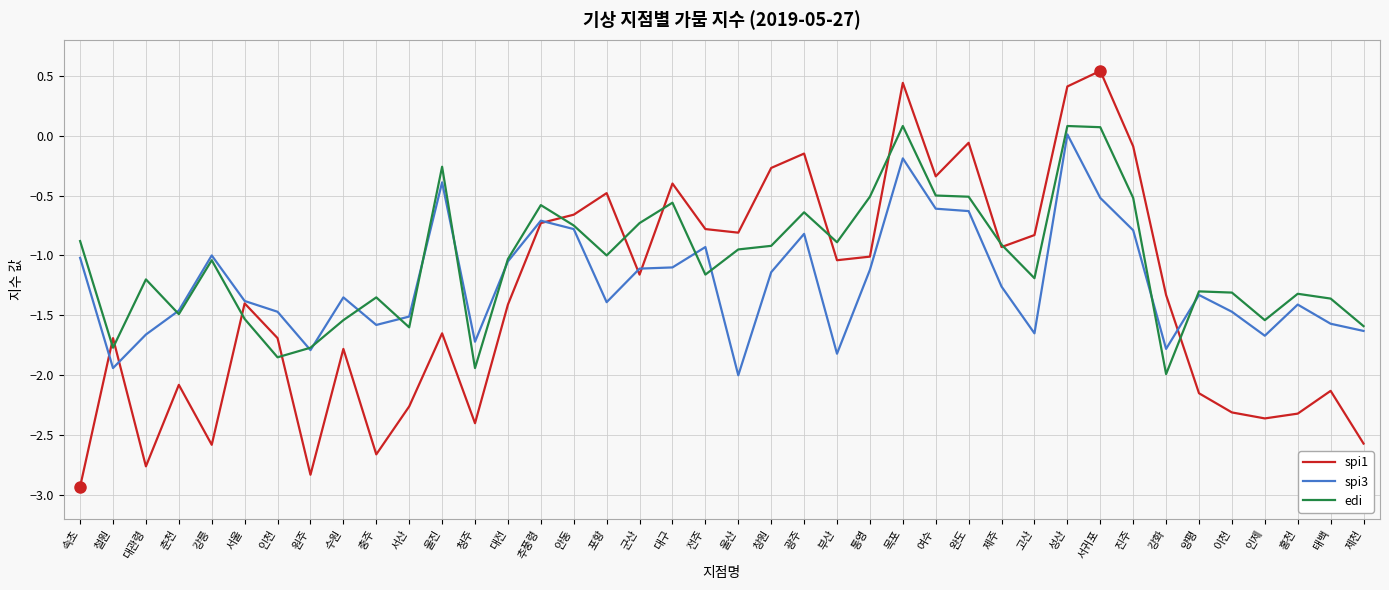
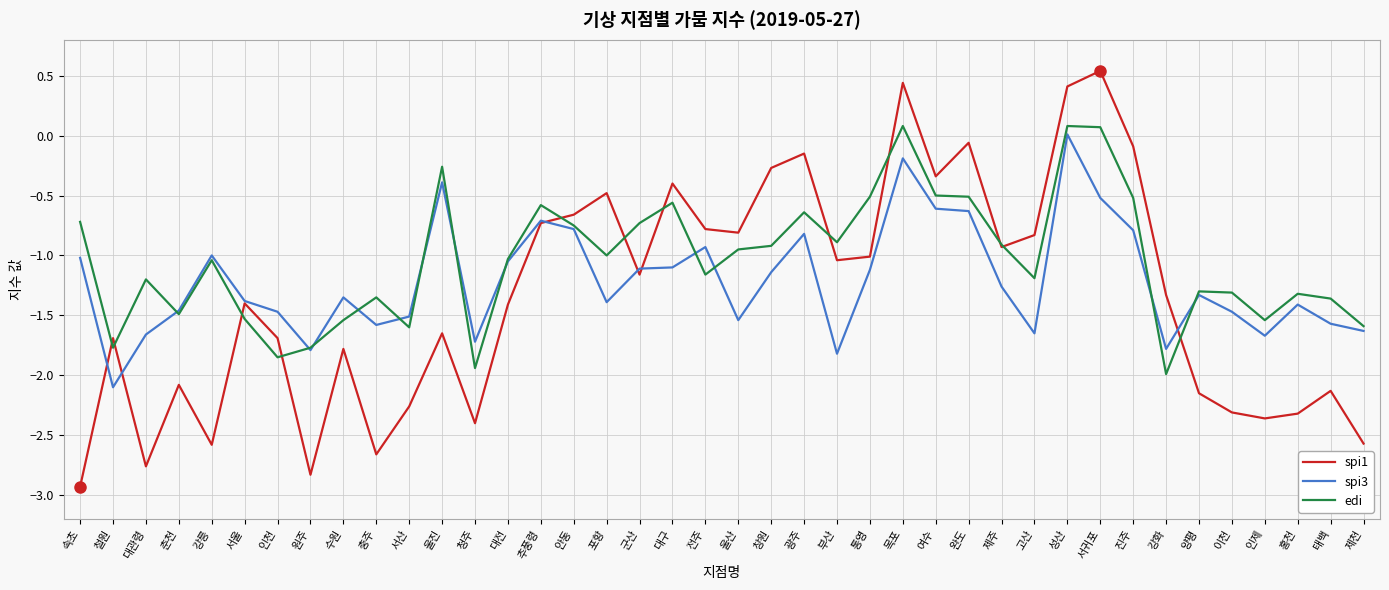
edi, 속초: -0.88 -> -0.72
spi3, 철원: -1.94 -> -2.10
spi3, 울산: -2.00 -> -1.54
